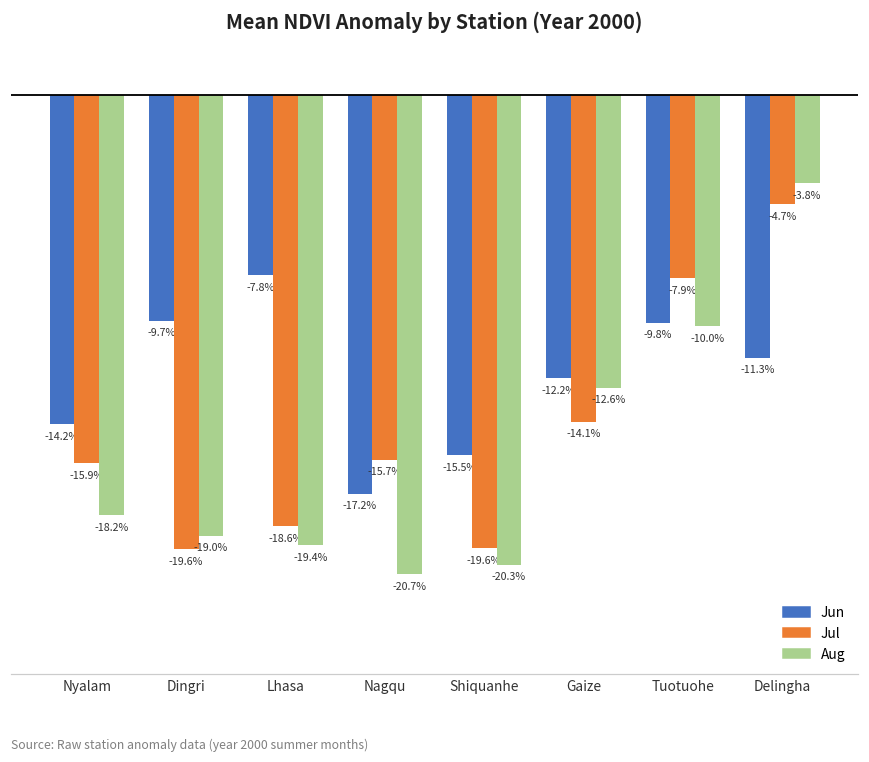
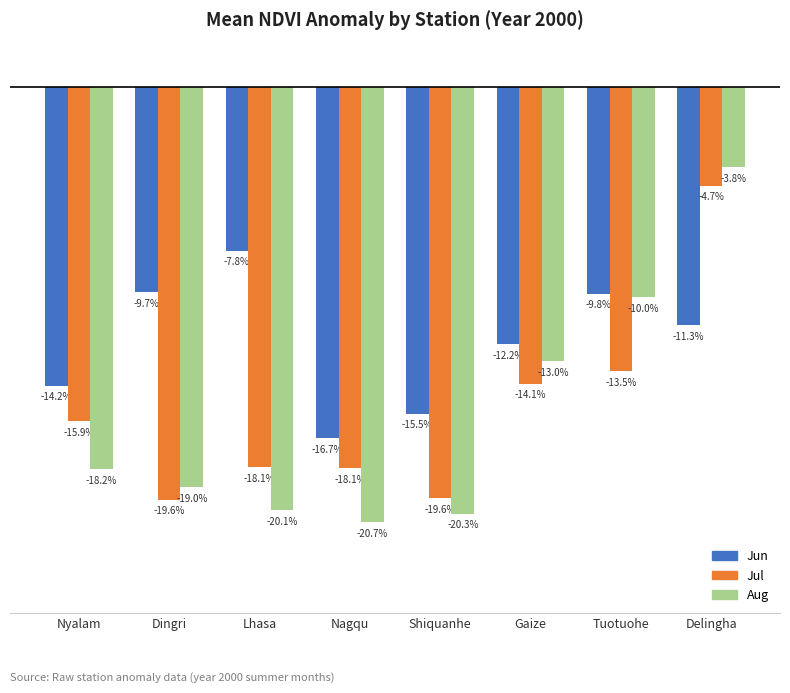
Jul, Lhasa: -18.6% -> -18.1%
Aug, Lhasa: -19.4% -> -20.1%
Jun, Nagqu: -17.2% -> -16.7%
Jul, Nagqu: -15.7% -> -18.1%
Aug, Gaize: -12.6% -> -13.0%
Jul, Tuotuohe: -7.9% -> -13.5%
